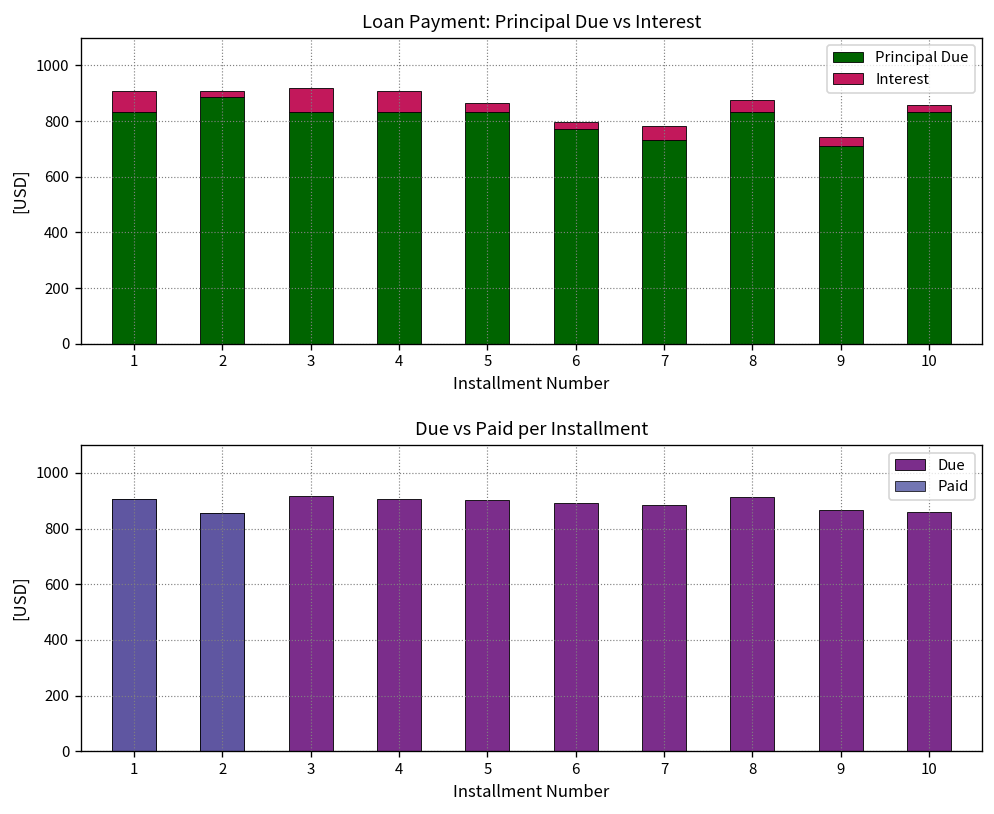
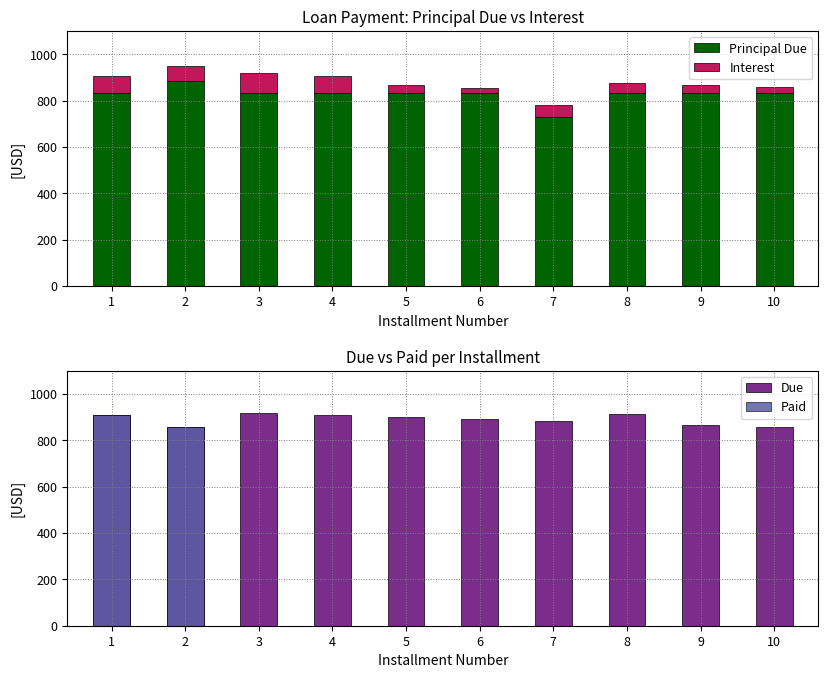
Loan Payment: Principal Due vs Interest, Interest, 2: 20 -> 60
Loan Payment: Principal Due vs Interest, Principal Due, 6: 770 -> 830
Loan Payment: Principal Due vs Interest, Principal Due, 9: 710 -> 830
